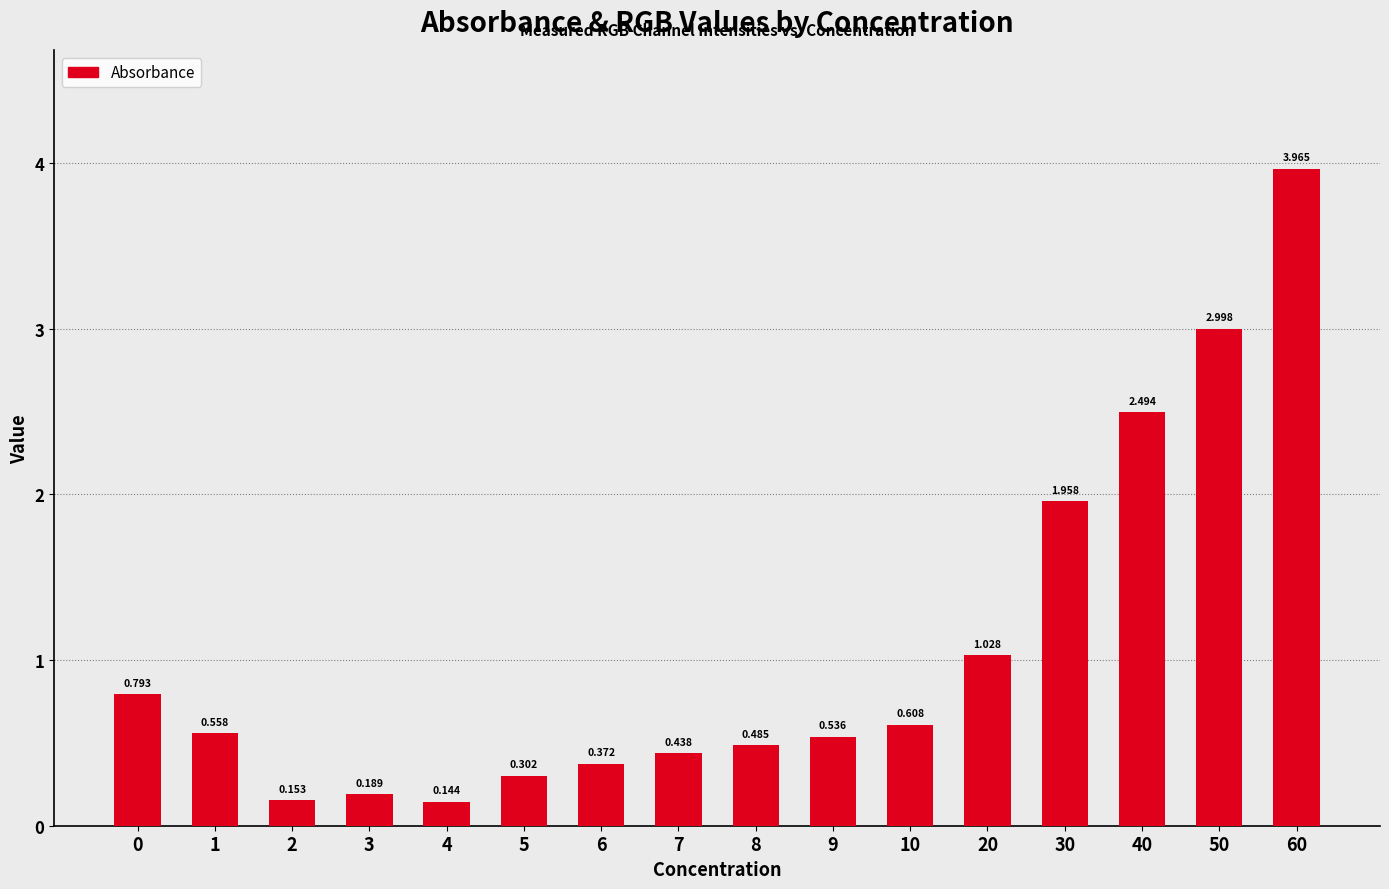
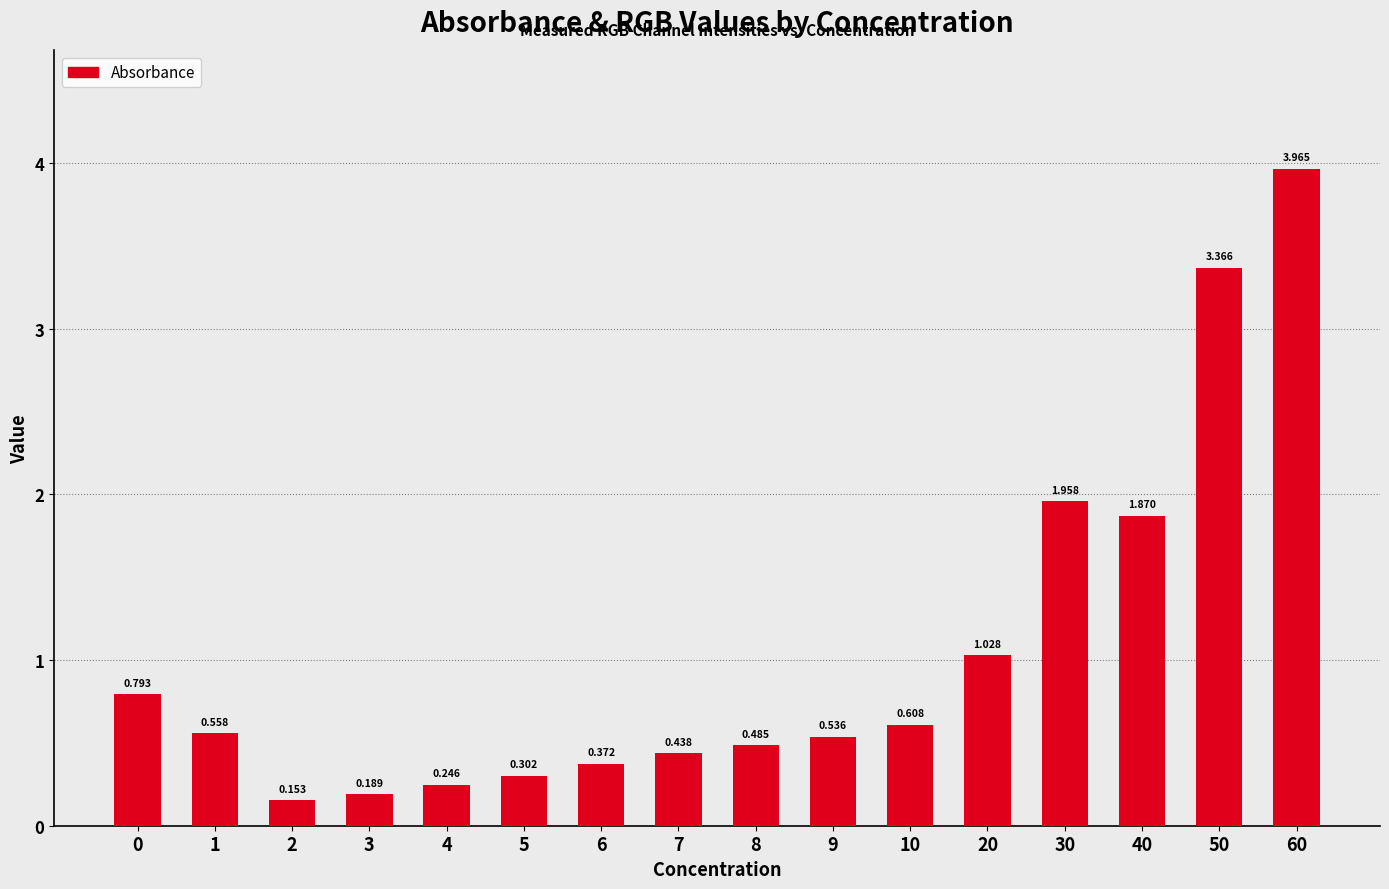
4: 0.144 -> 0.246
40: 2.494 -> 1.870
50: 2.998 -> 3.366
